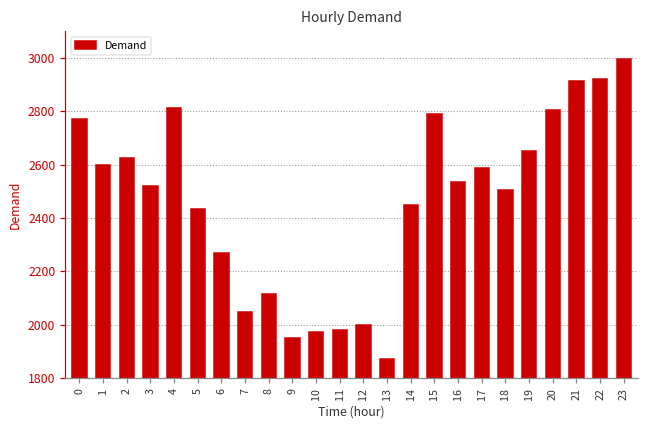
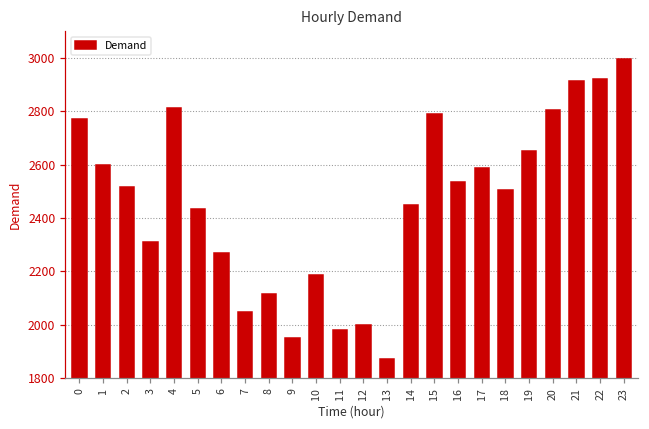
2: 2620 -> 2510
3: 2520 -> 2310
10: 1970 -> 2190
